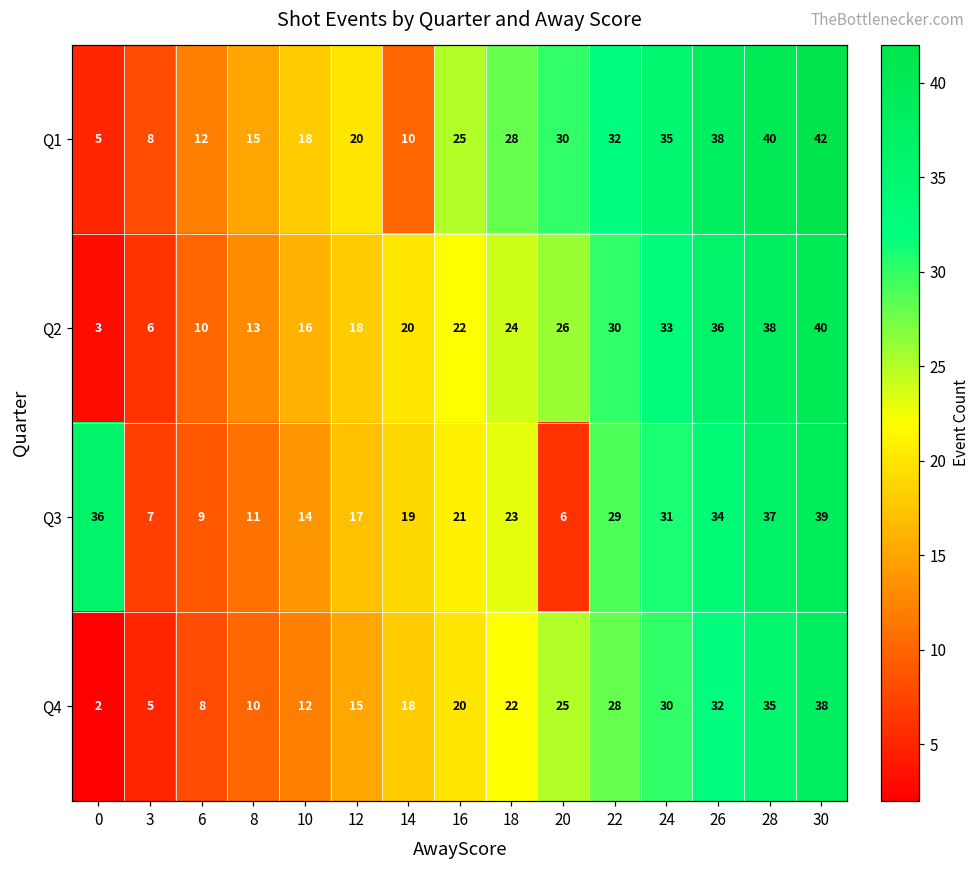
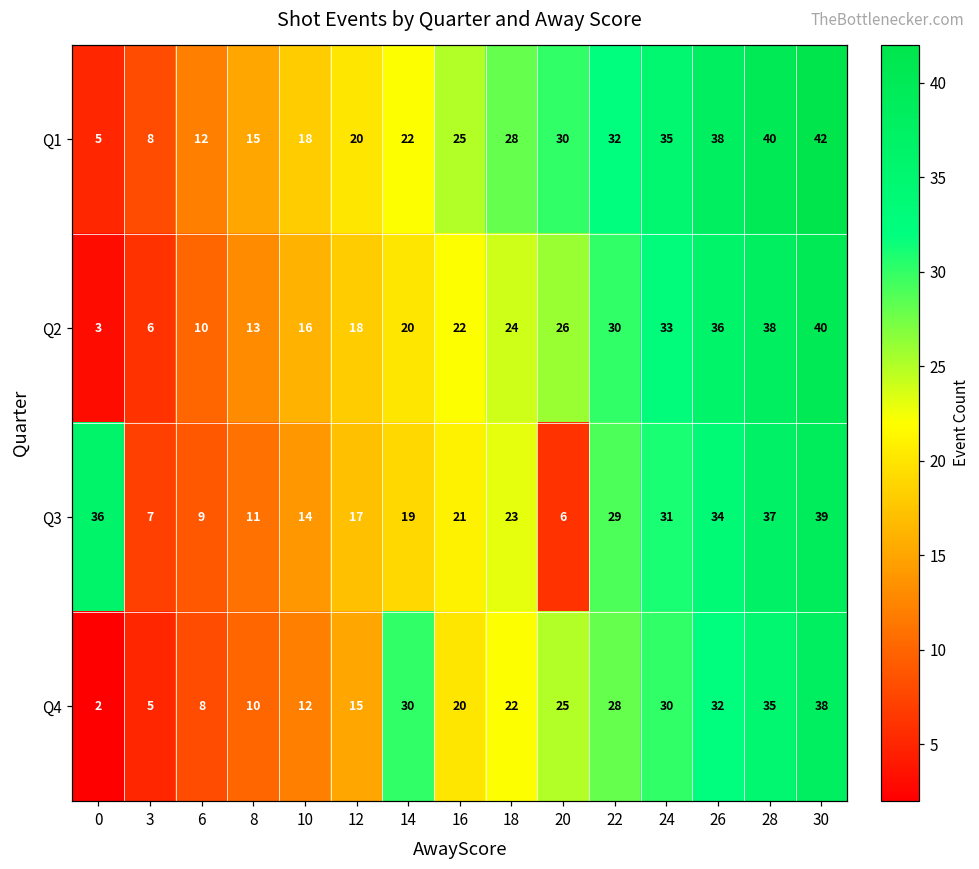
Q1, 14: 10 -> 22
Q4, 14: 18 -> 30
